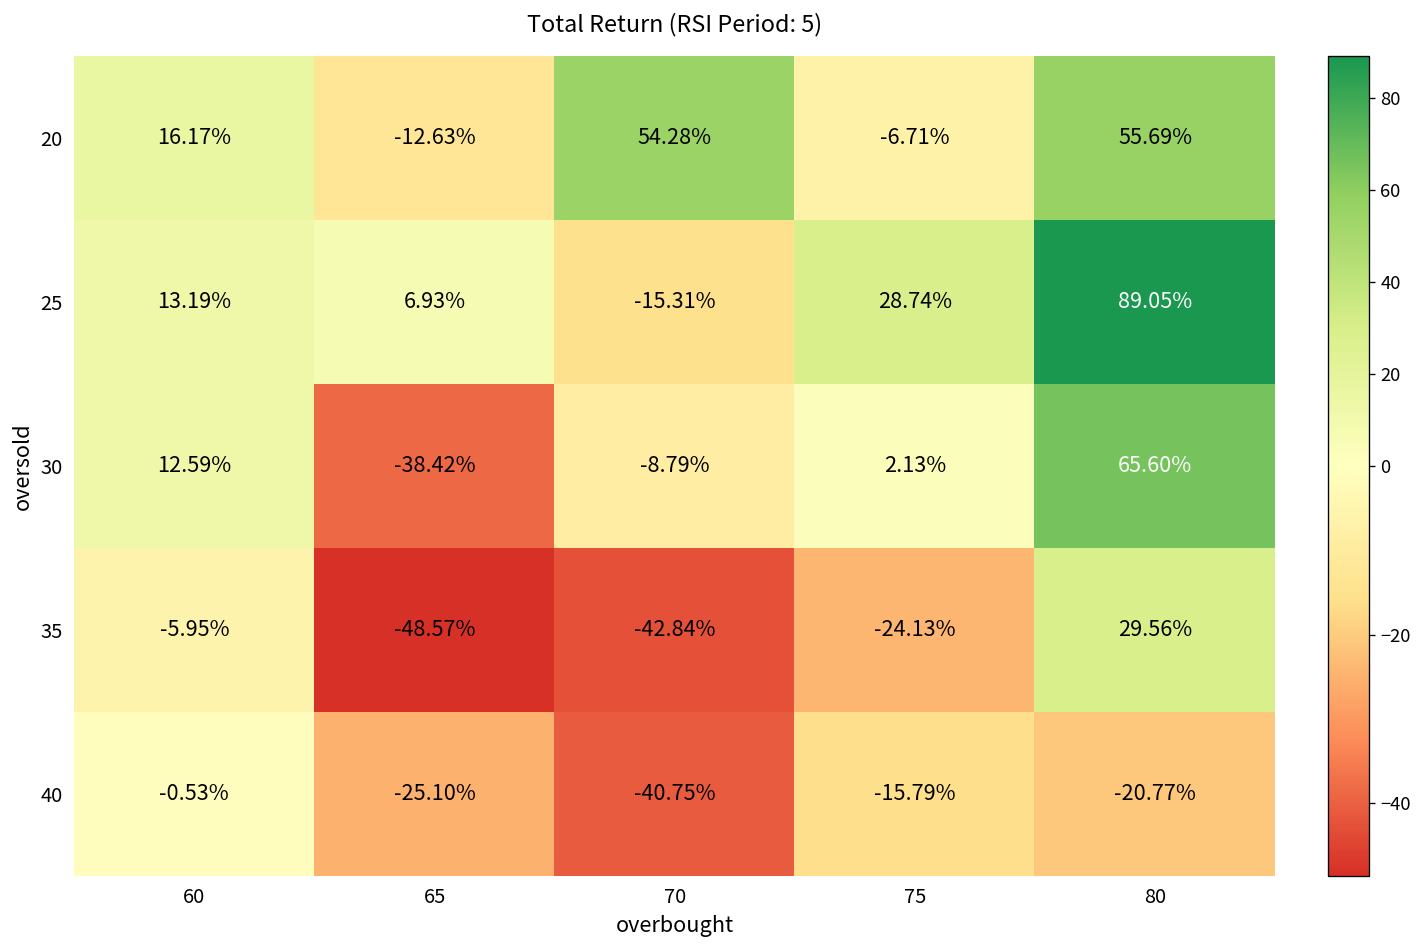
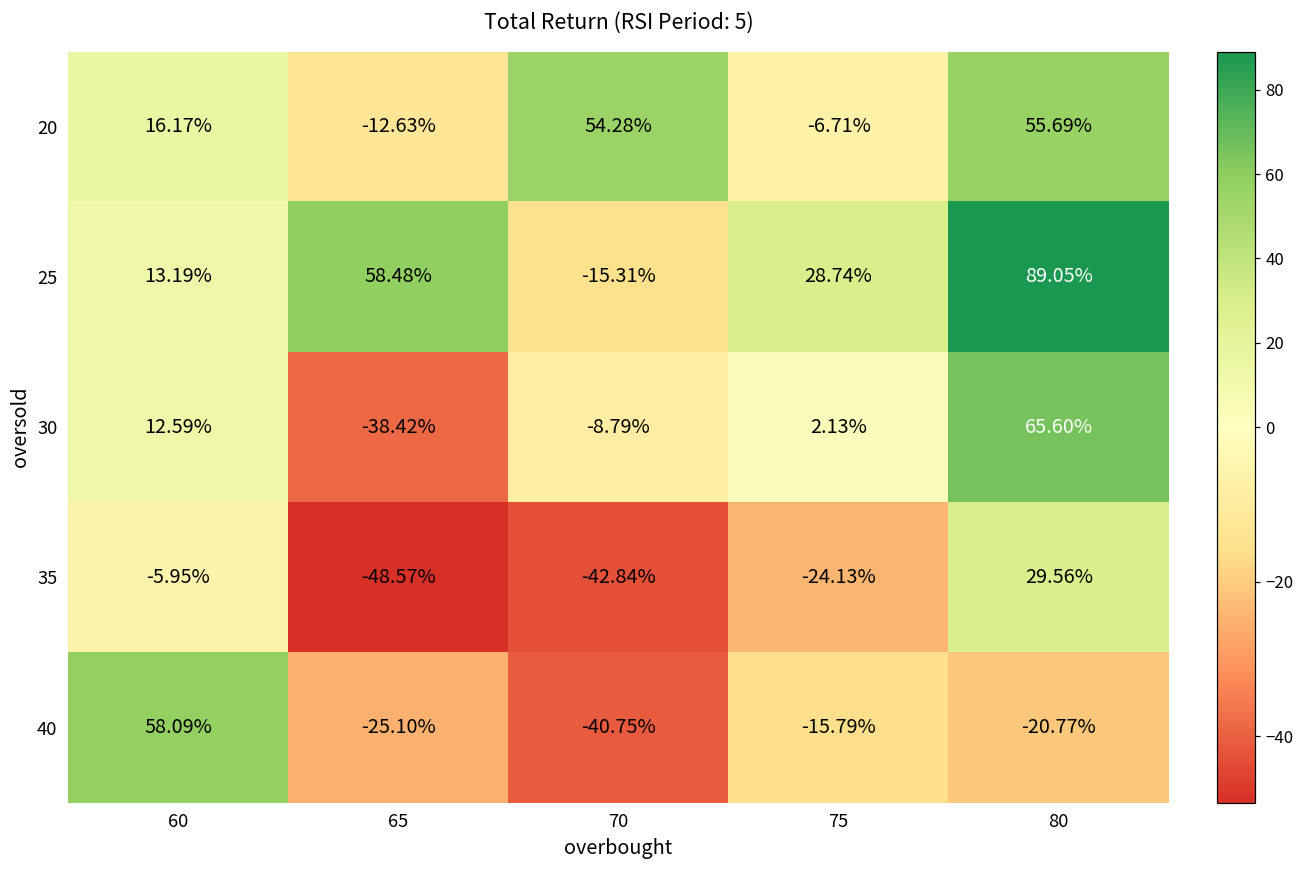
25, 65: 6.93% -> 58.48%
40, 60: -0.53% -> 58.09%
